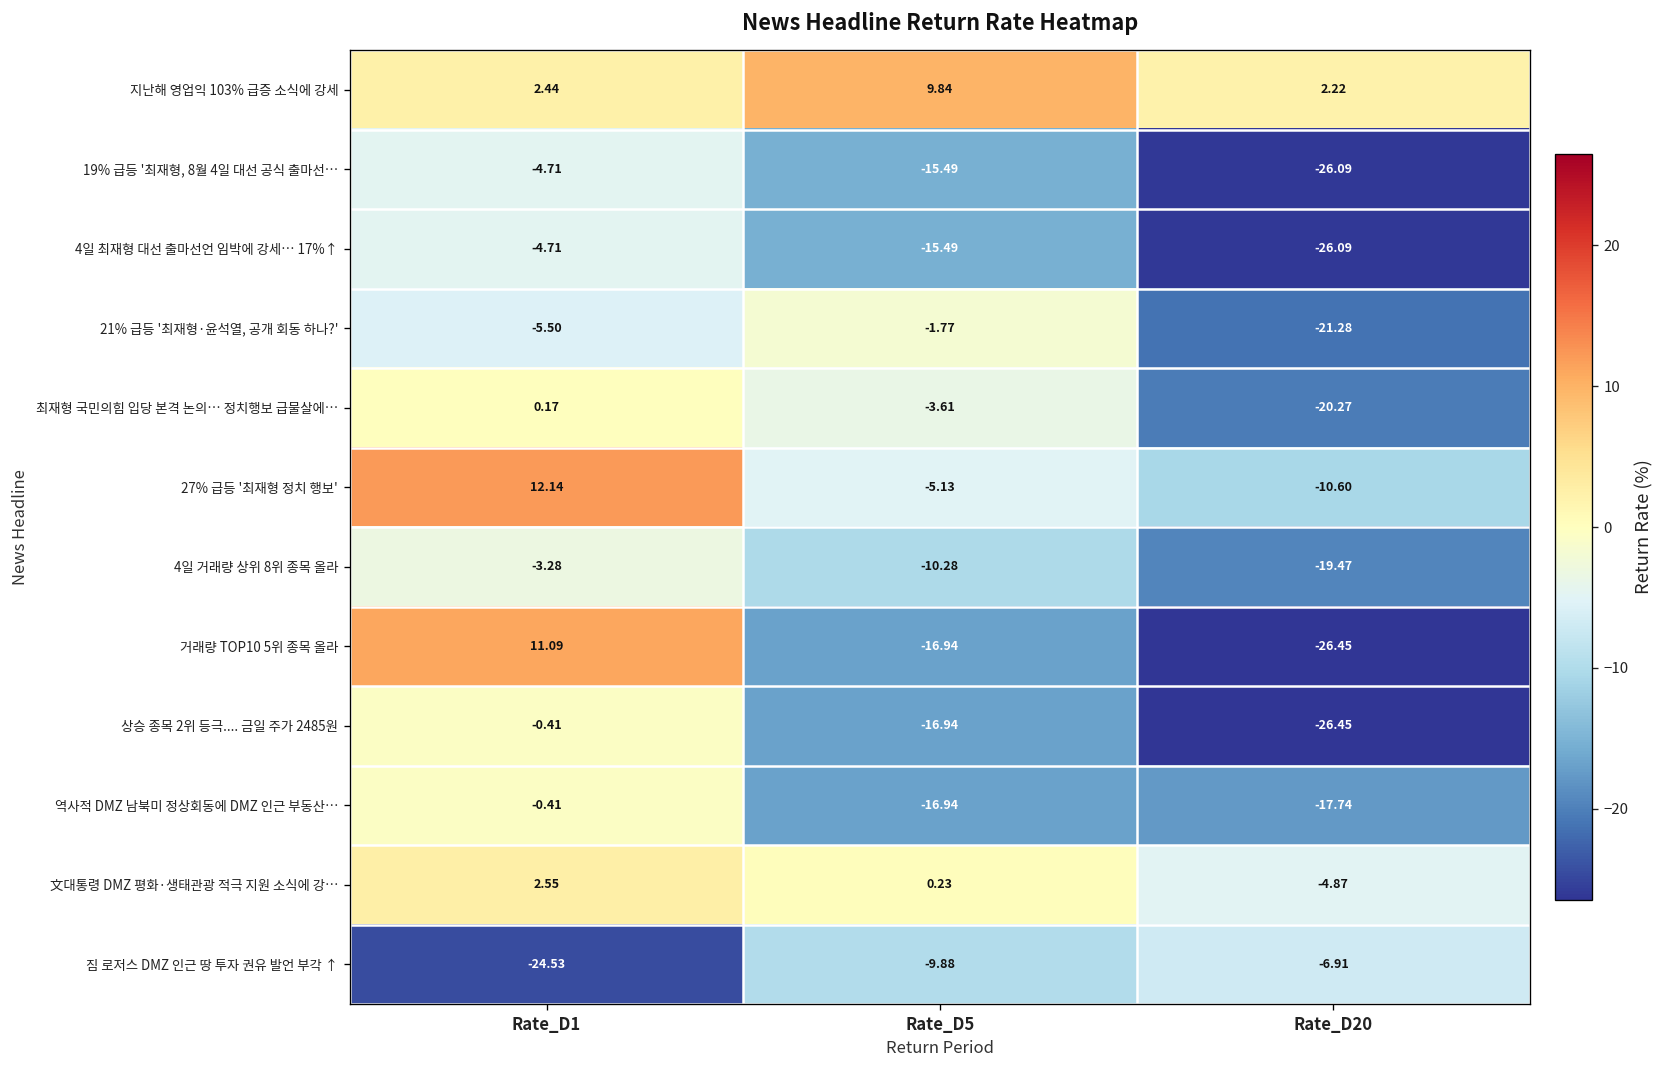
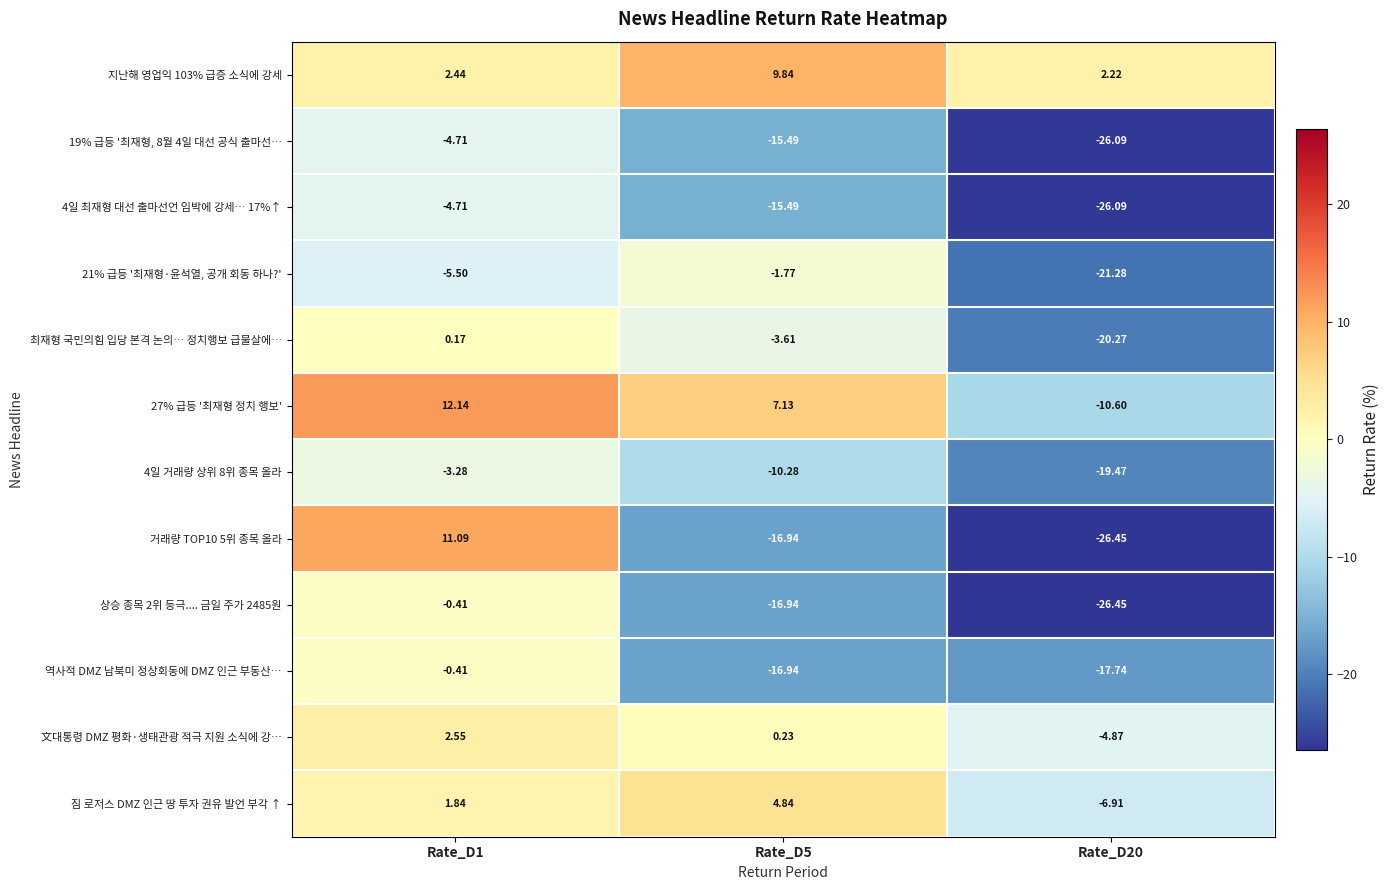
27% 급등 '최재형 정치 행보', Rate_D5: -5.13 -> 7.13
짐 로저스 DMZ 인근 땅 투자 권유 발언 부각 ↑, Rate_D1: -24.53 -> 1.84
짐 로저스 DMZ 인근 땅 투자 권유 발언 부각 ↑, Rate_D5: -9.88 -> 4.84
